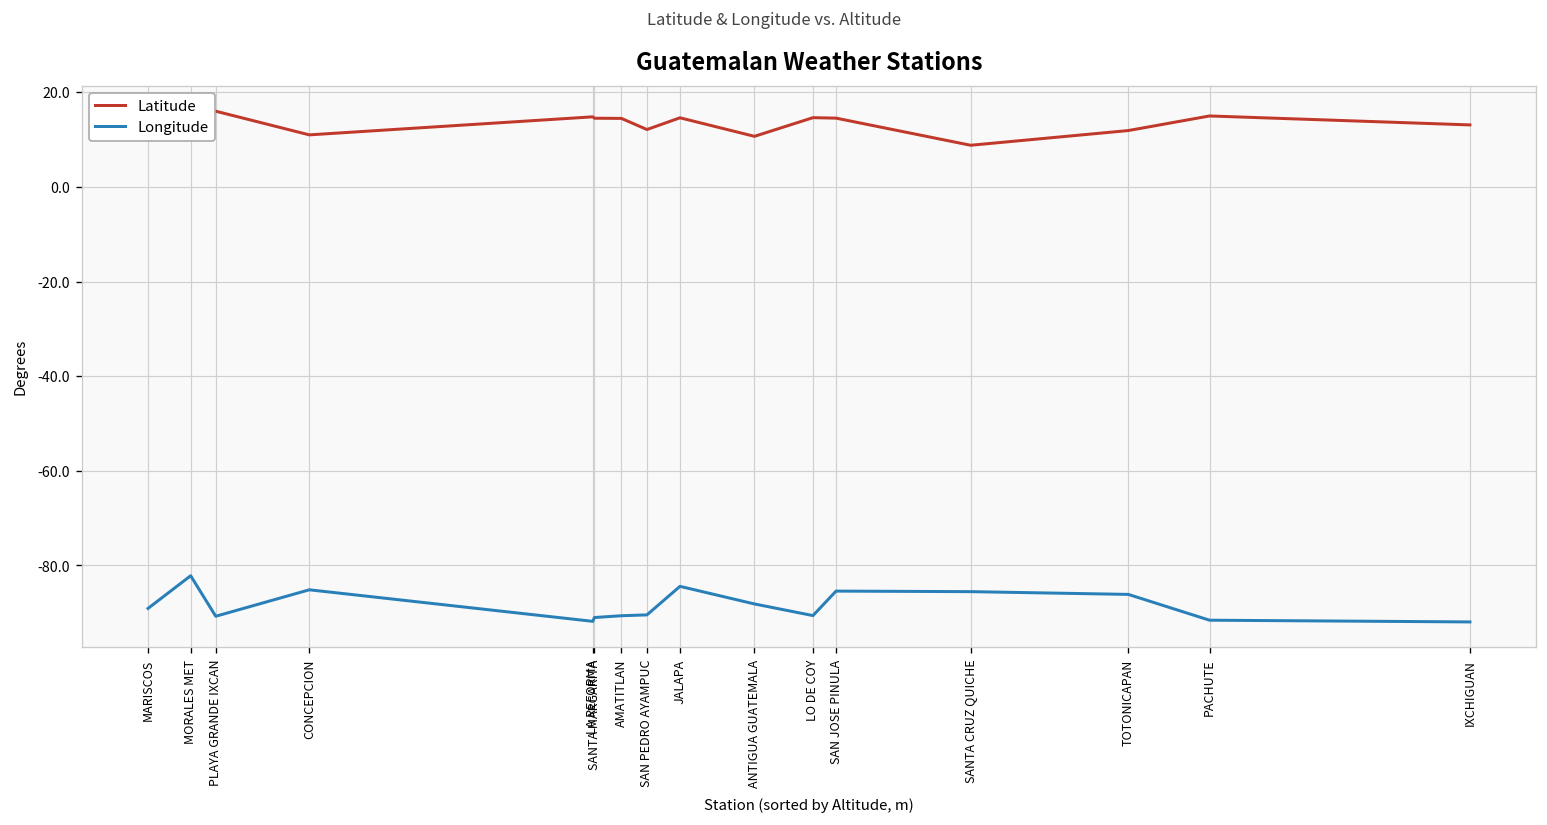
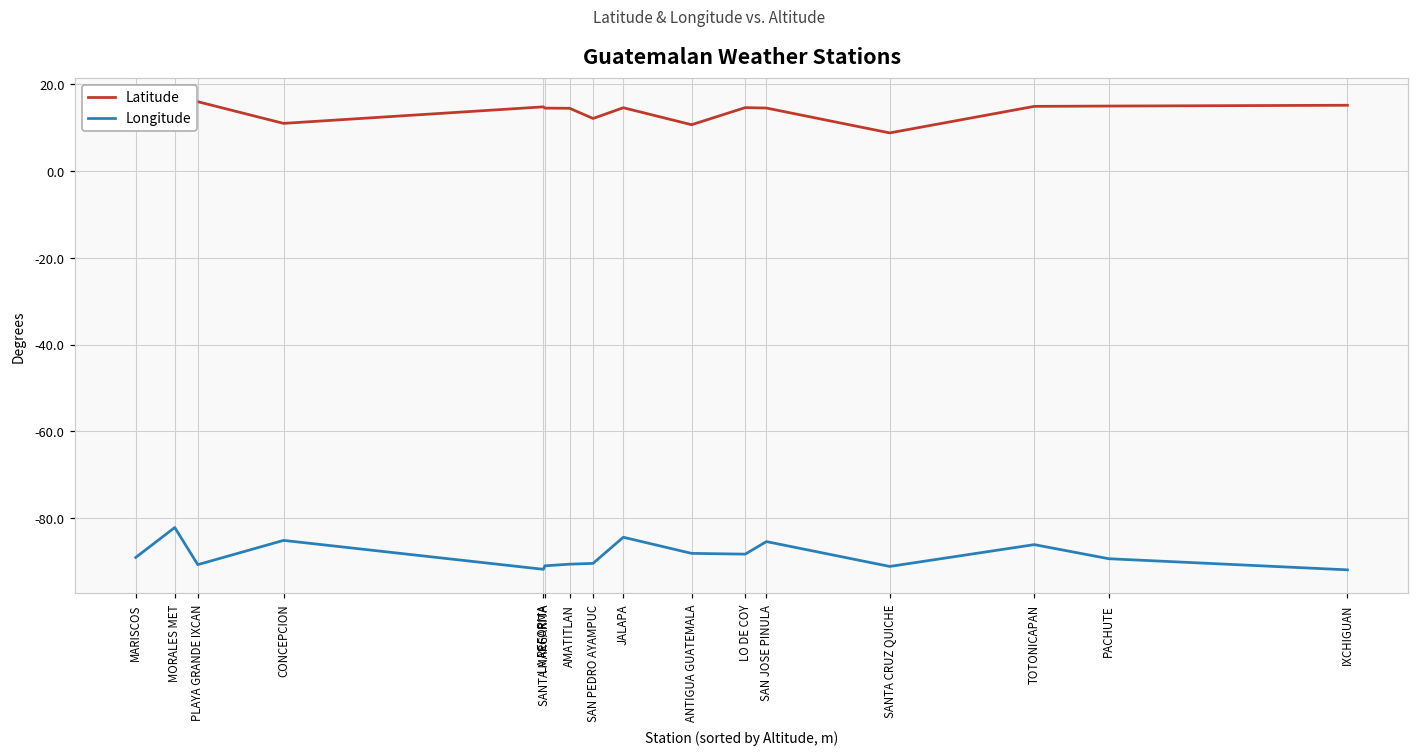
Longitude, LO DE COY: -91 -> -88
Longitude, SANTA CRUZ QUICHE: -86 -> -91
Latitude, TOTONICAPAN: 12 -> 15
Longitude, PACHUTE: -92 -> -89
Latitude, IXCHIGUAN: 13 -> 15
